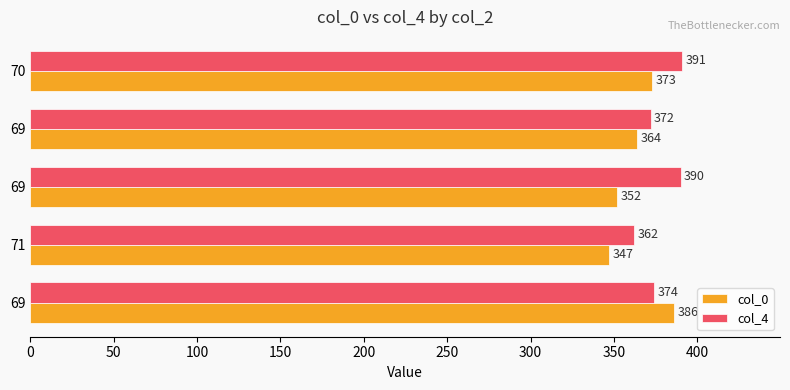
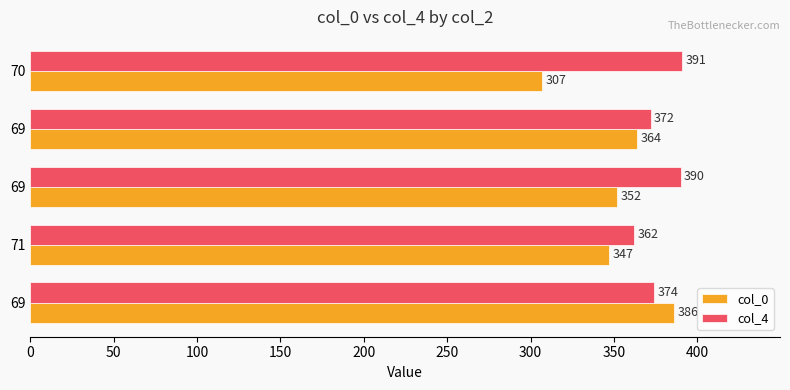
col_0, 70: 373 -> 307
